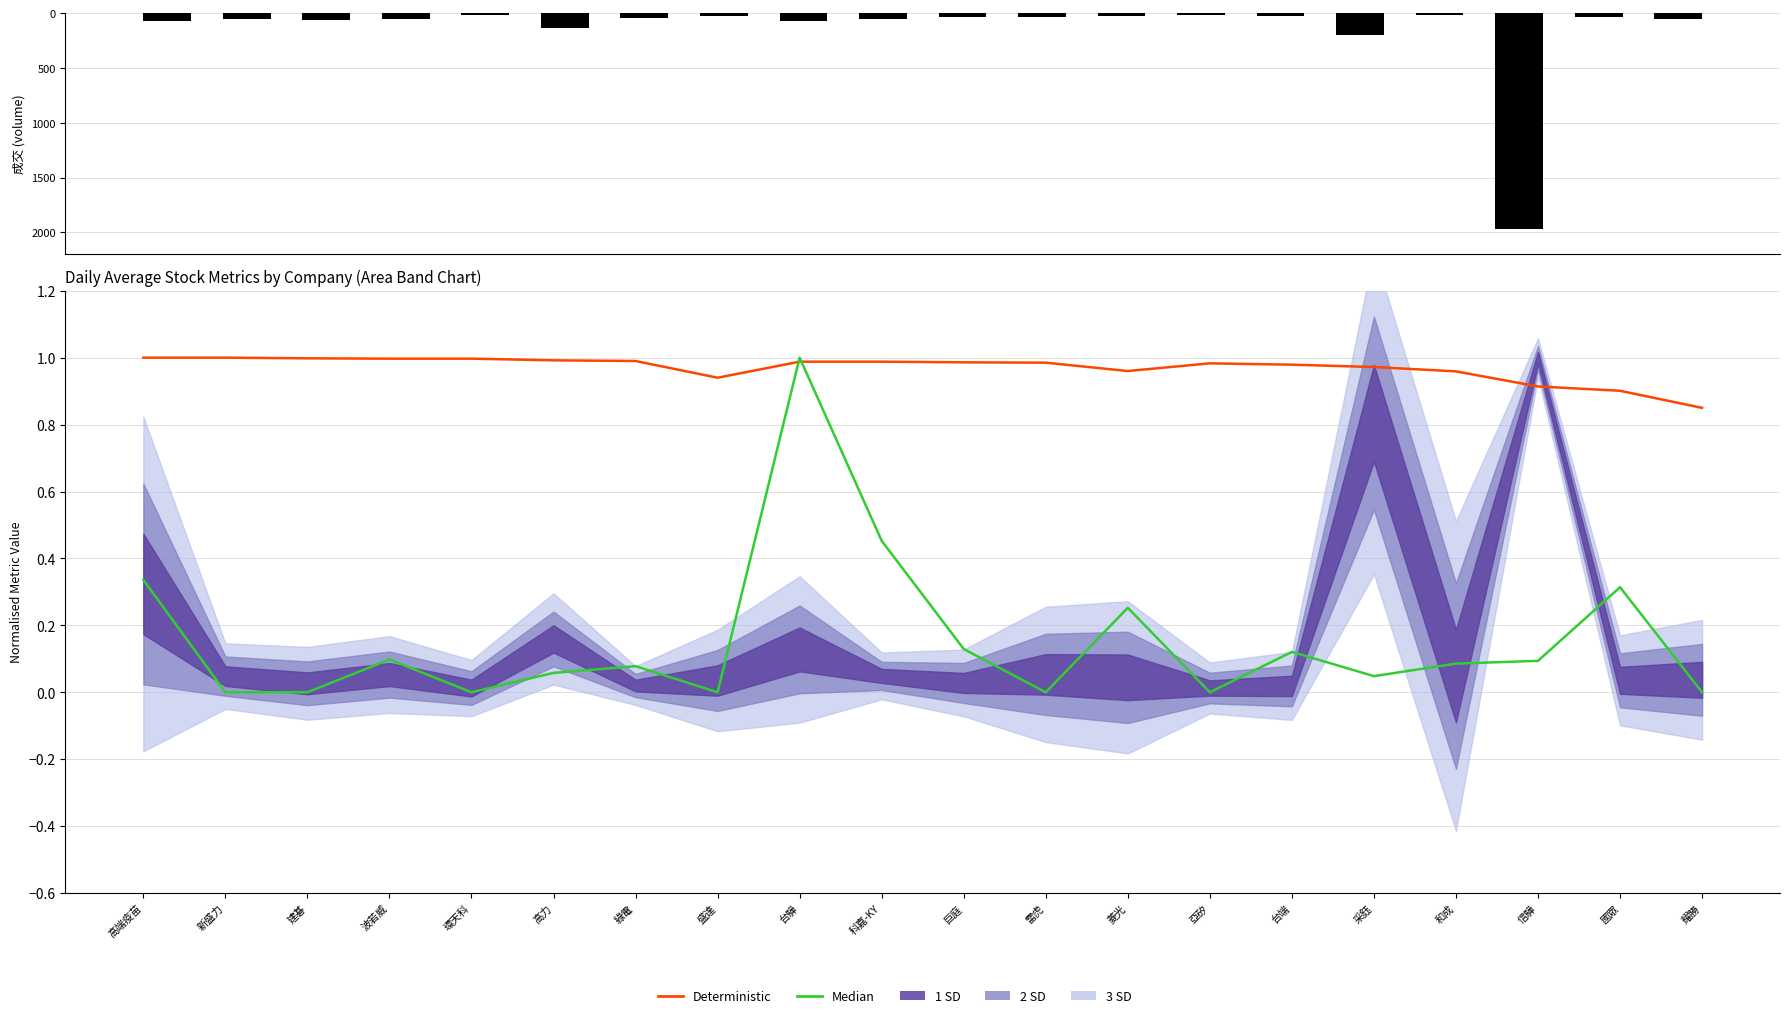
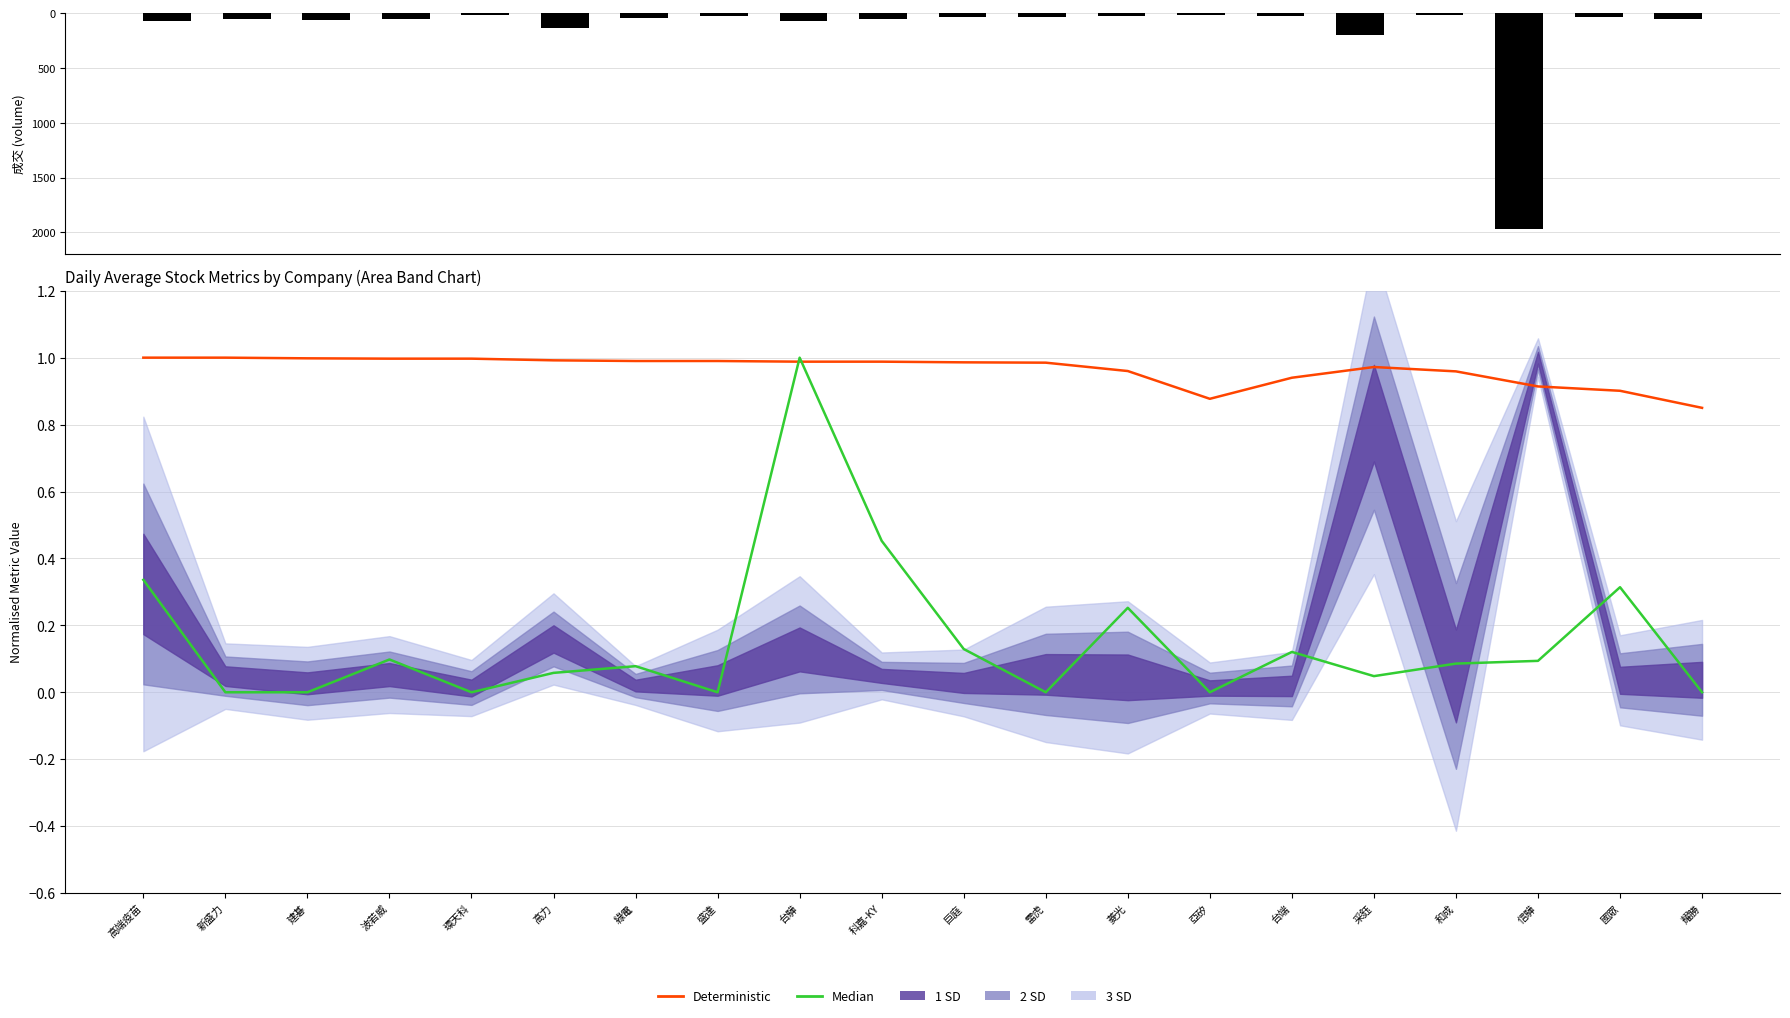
Daily Average Stock Metrics by Company (Area Band Chart), Deterministic, 盛達: 0.94 -> 0.99
Daily Average Stock Metrics by Company (Area Band Chart), Deterministic, 亞矽: 0.98 -> 0.88
Daily Average Stock Metrics by Company (Area Band Chart), Deterministic, 台端: 0.98 -> 0.94
